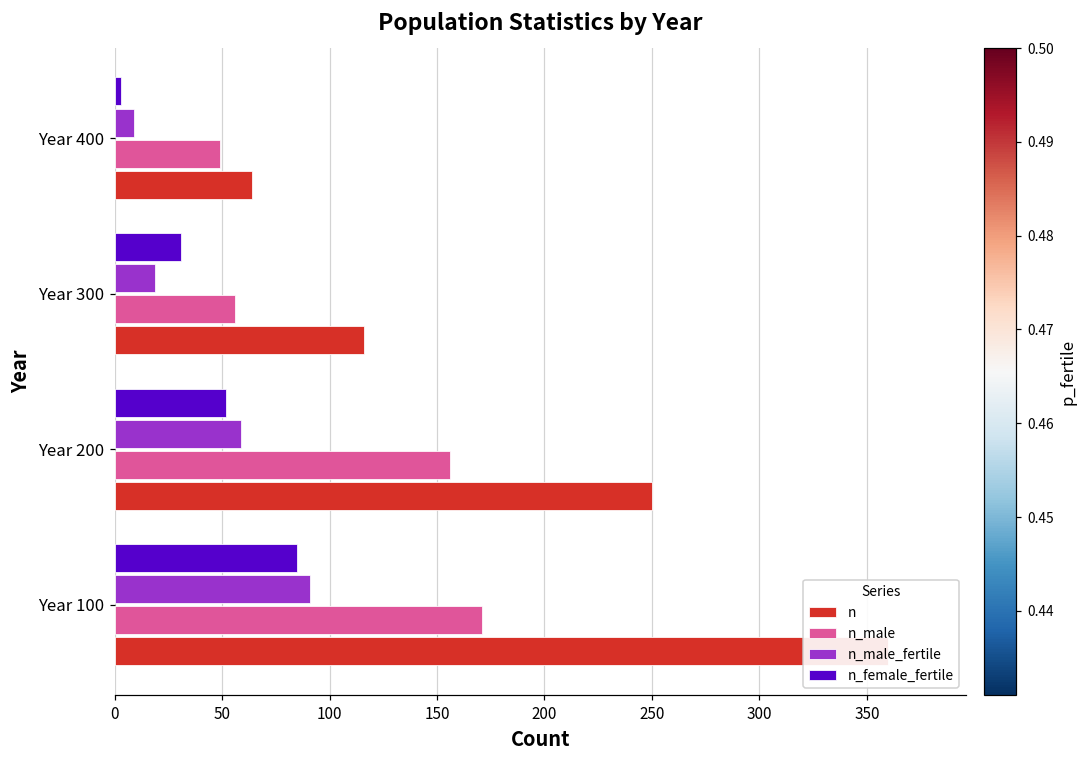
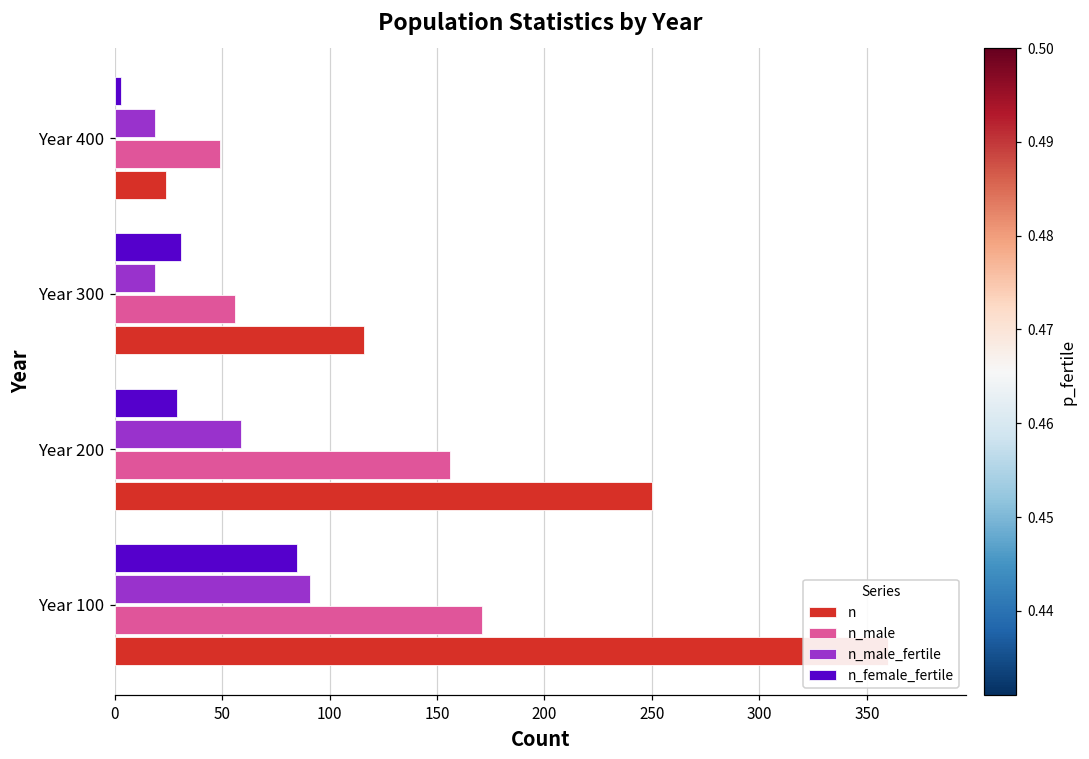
n_male_fertile, Year 400: 9 -> 19
n, Year 400: 64 -> 24
n_female_fertile, Year 200: 52 -> 29
